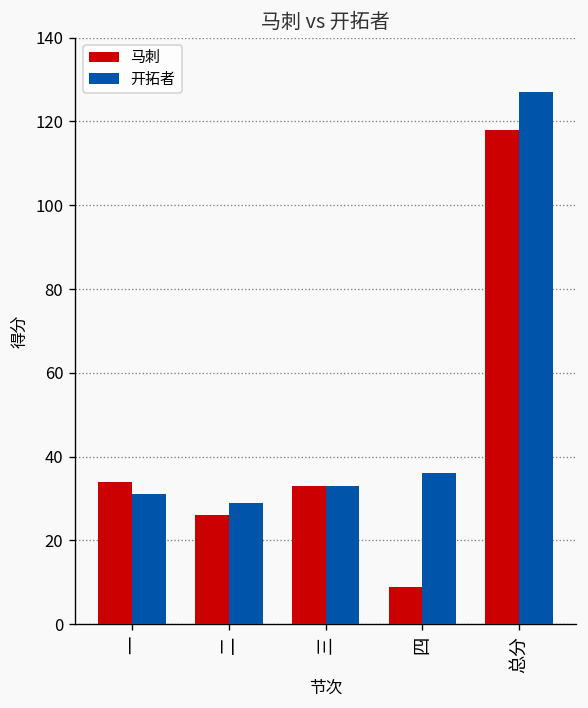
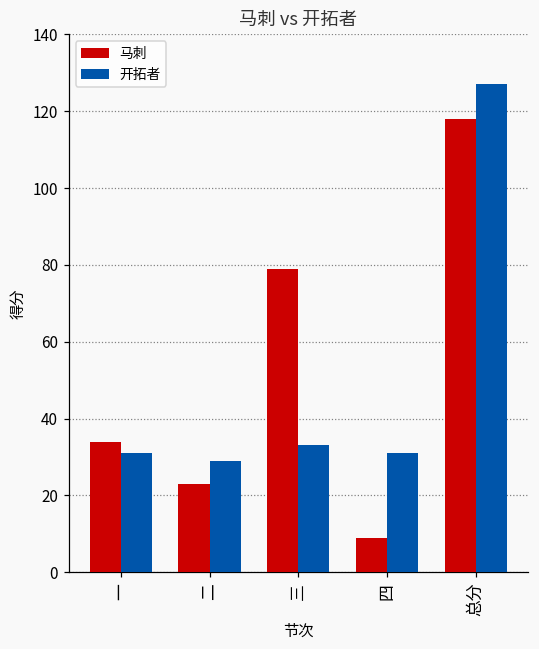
马刺, 二: 26 -> 23
马刺, 三: 33 -> 79
开拓者, 四: 36 -> 31
